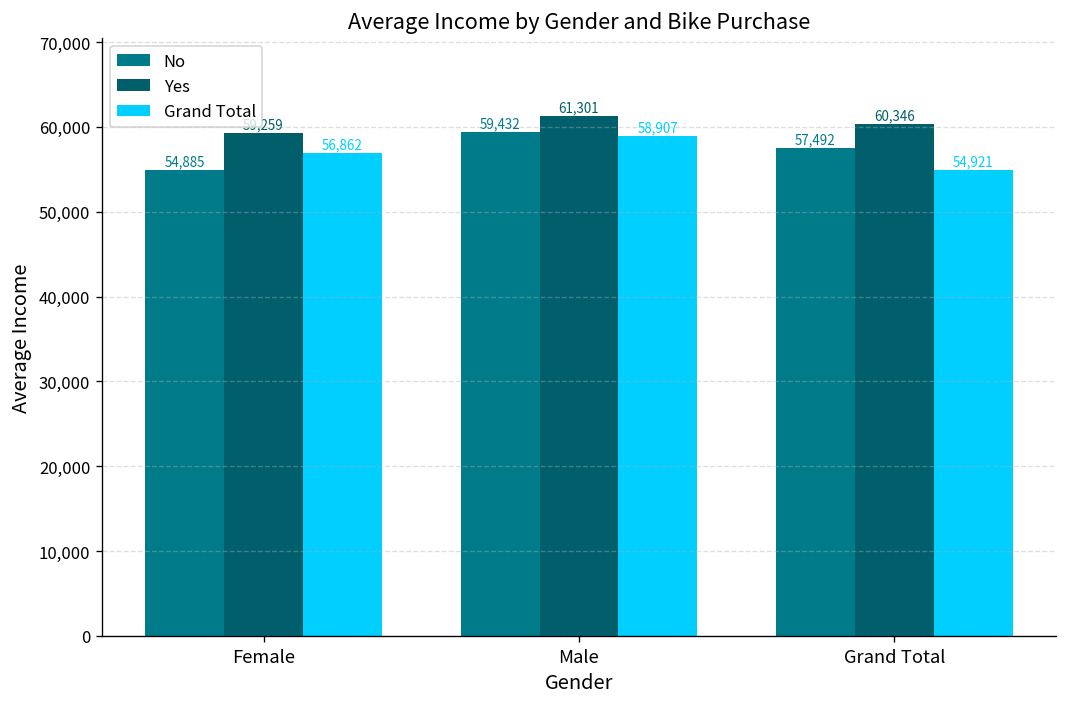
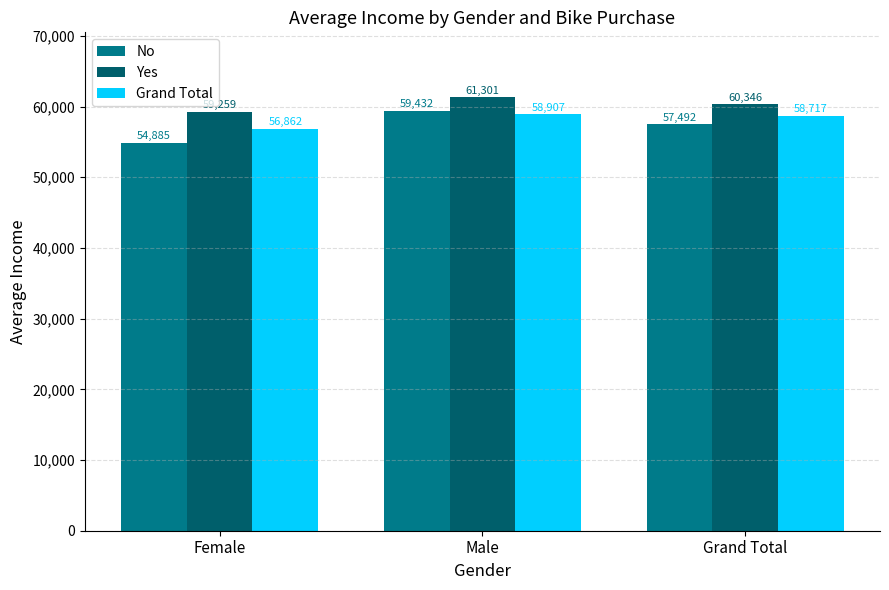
Grand Total, Grand Total: 54,921 -> 58,717
